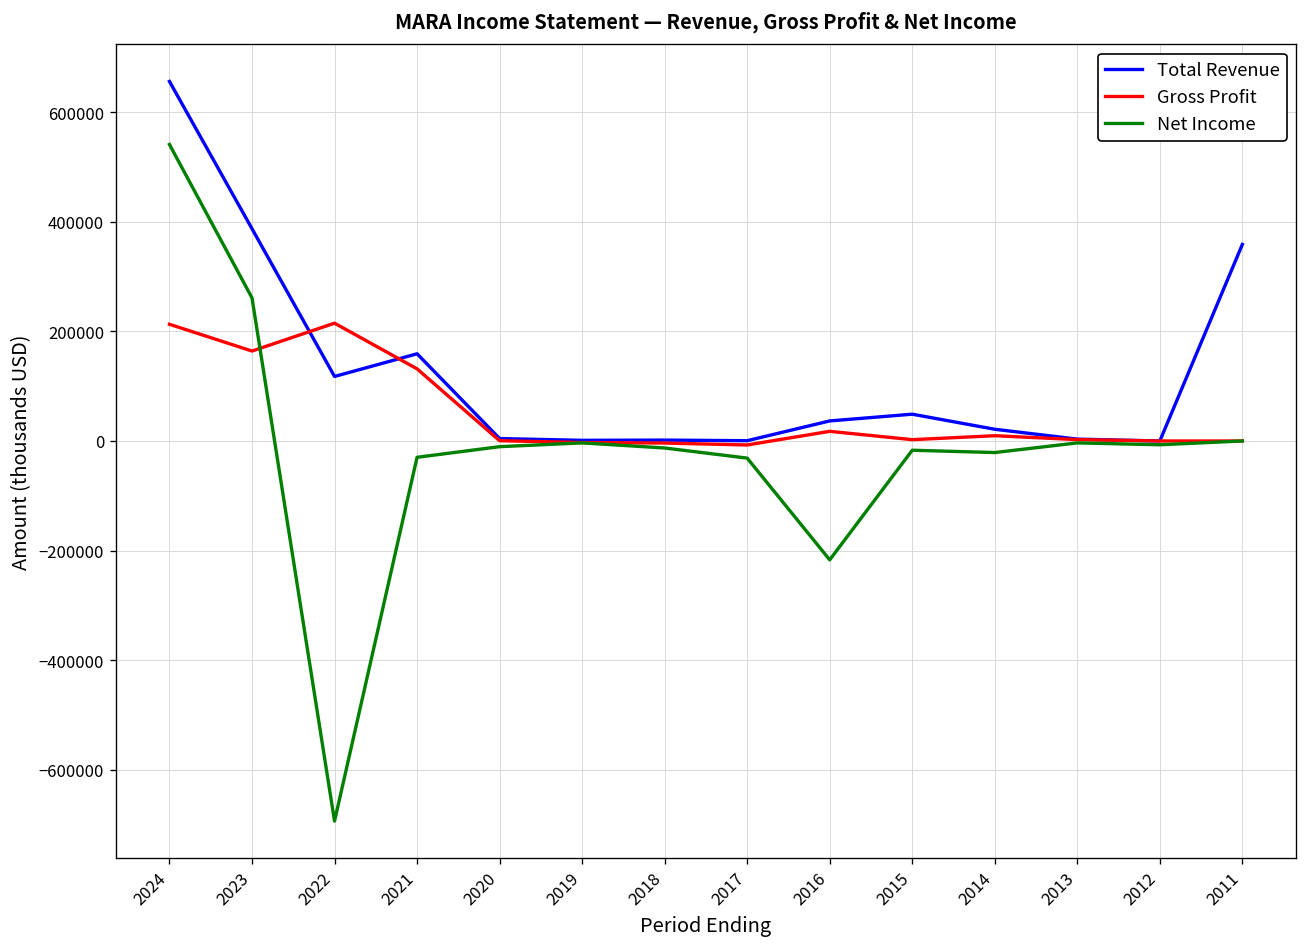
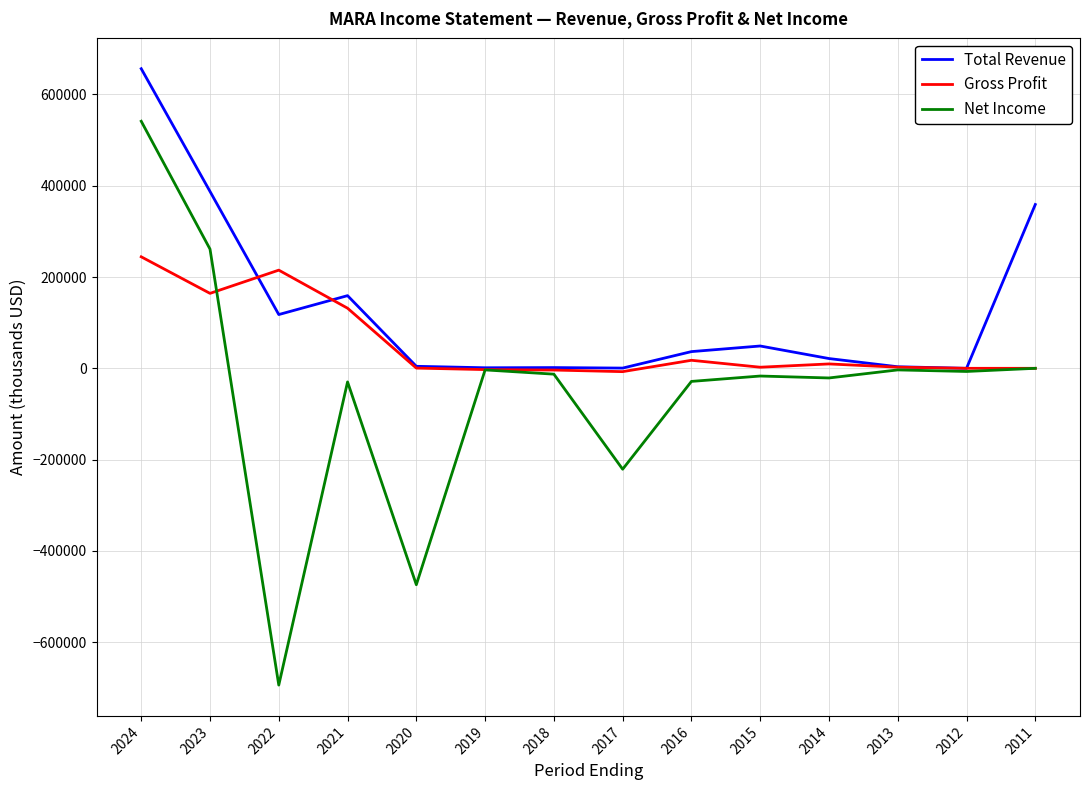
Gross Profit, 2024: 210000 -> 240000
Net Income, 2020: -10000 -> -470000
Net Income, 2017: -30000 -> -220000
Net Income, 2016: -220000 -> -30000
